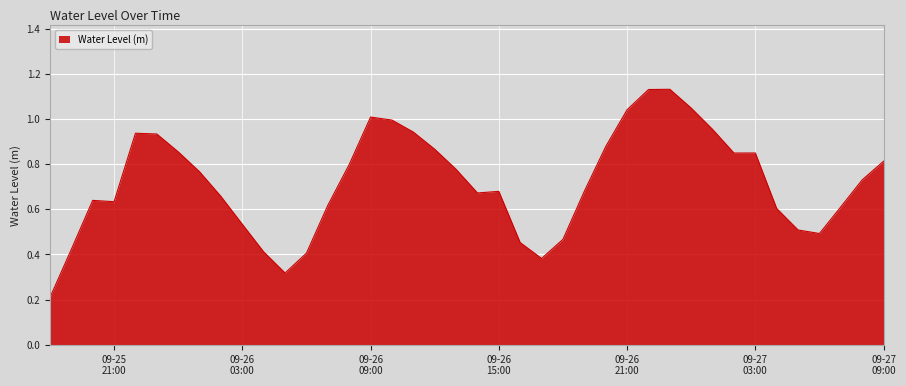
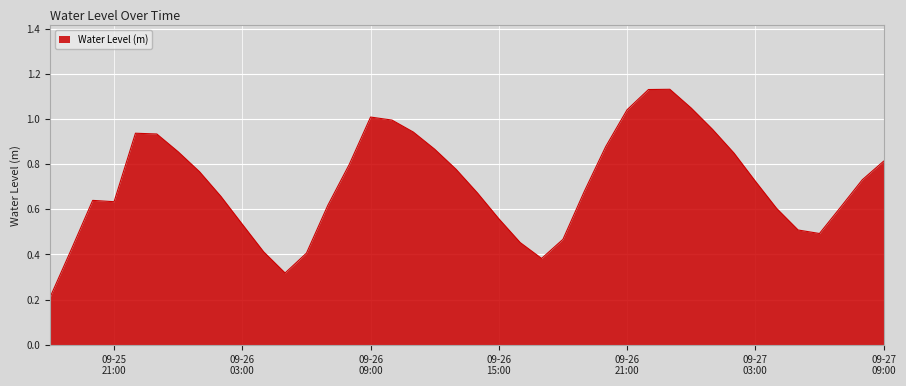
09-26 15:00: 0.68 -> 0.56
09-27 03:00: 0.85 -> 0.73
